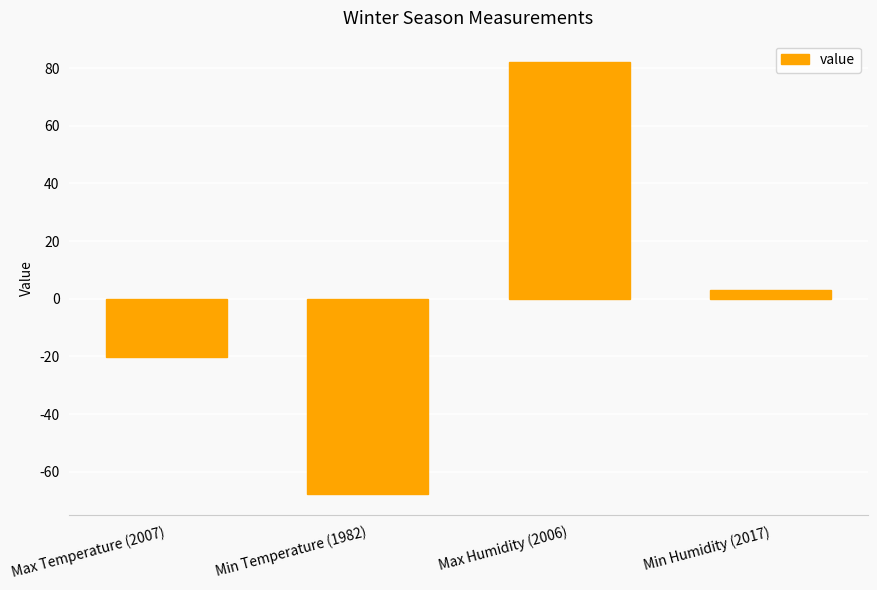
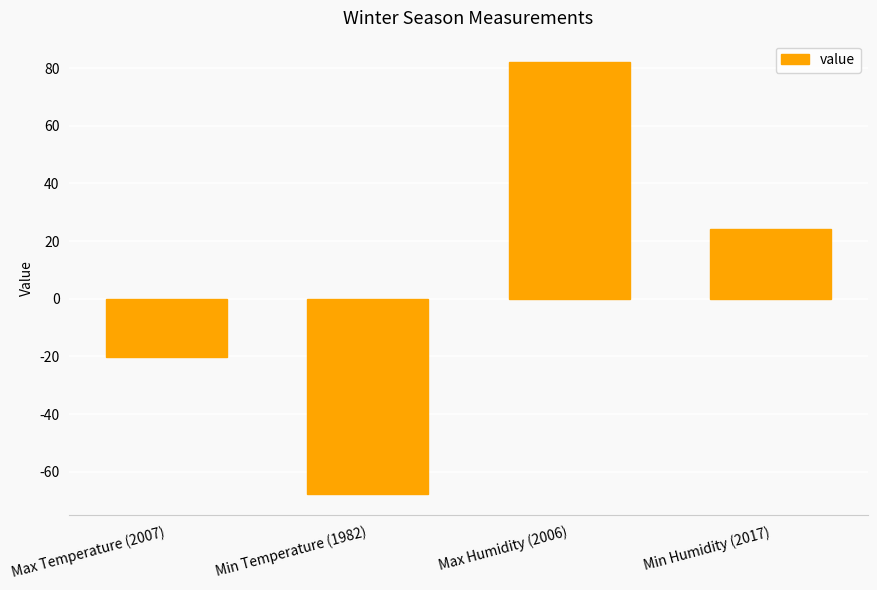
Min Humidity (2017): 3 -> 24
